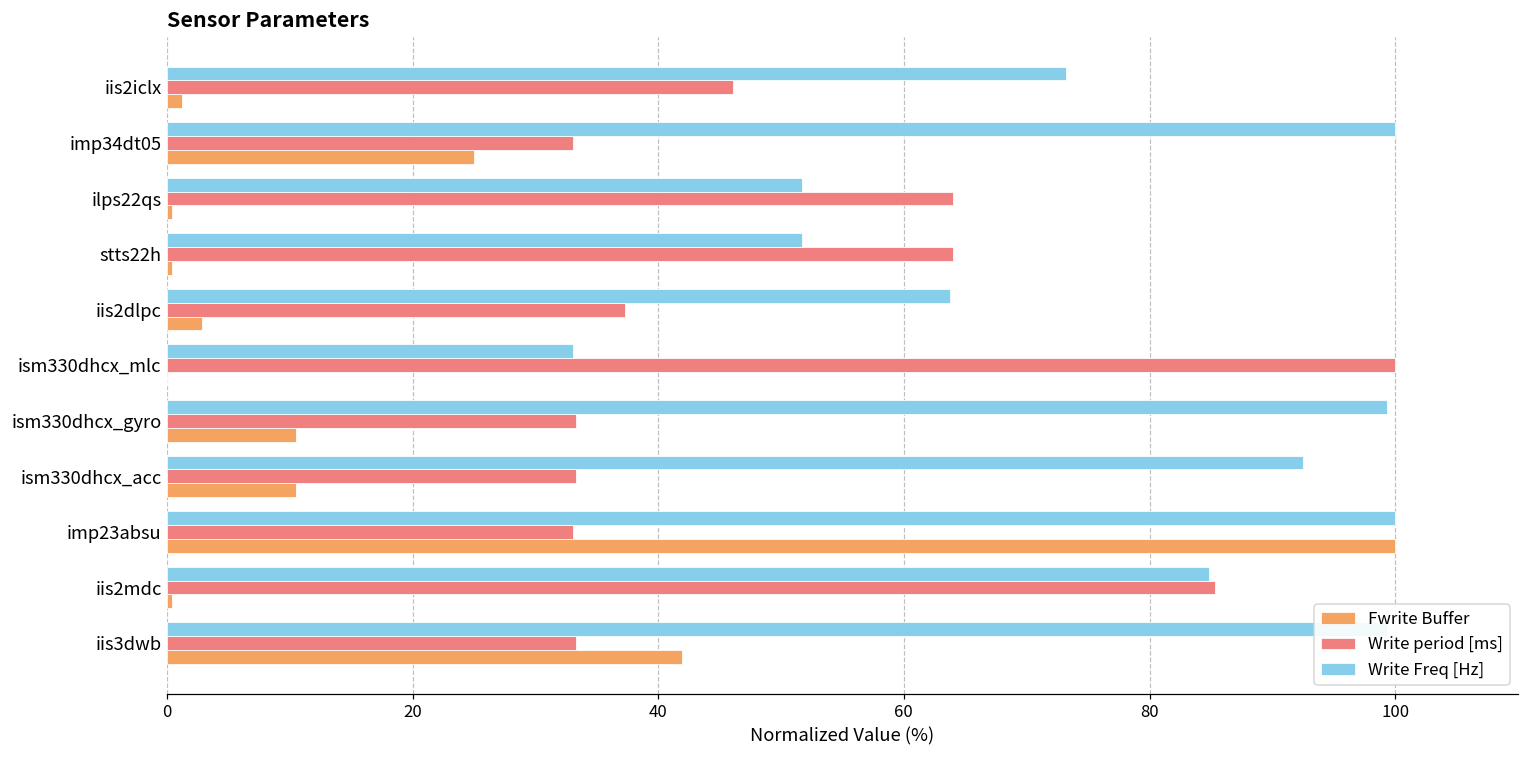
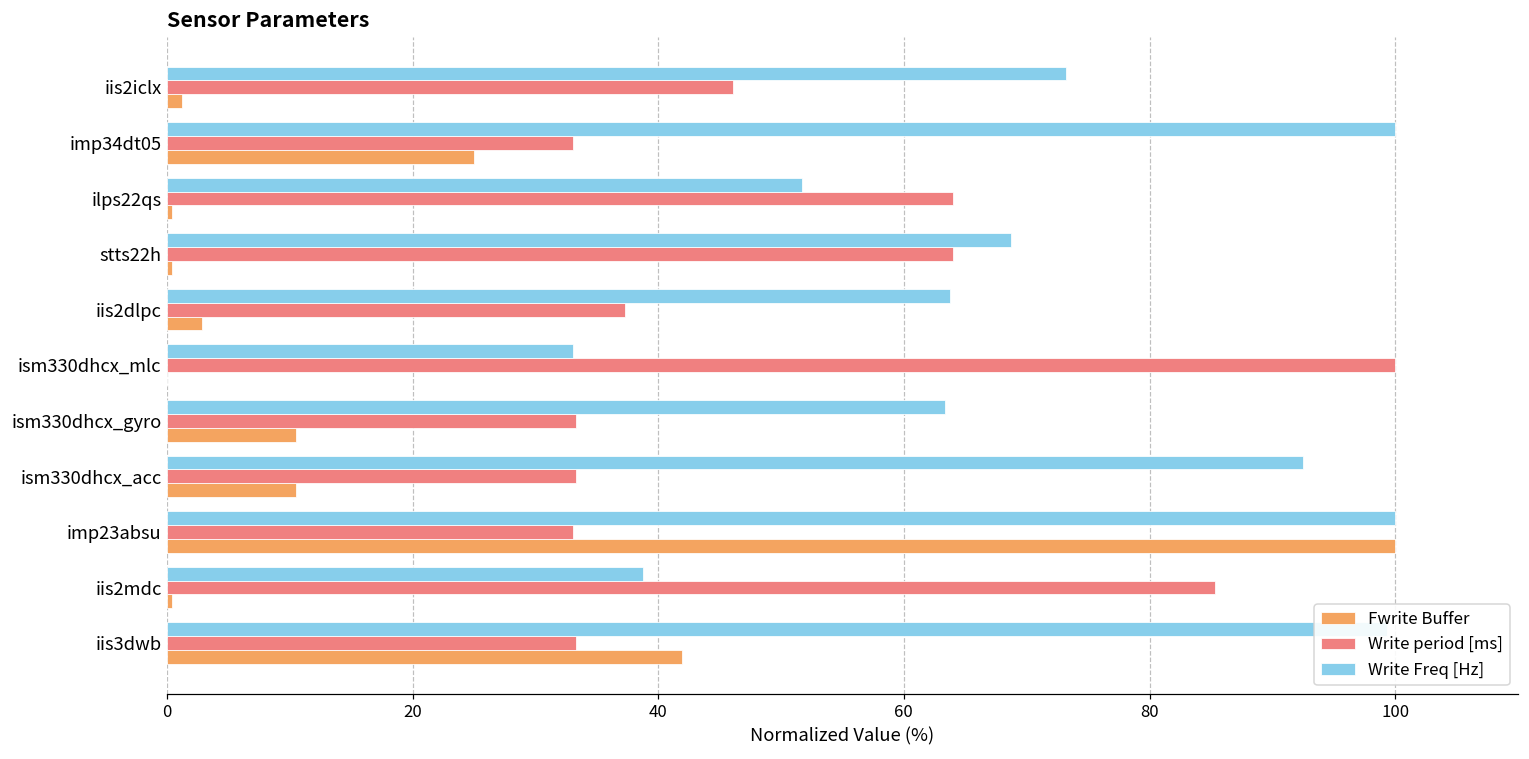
Write Freq [Hz], stts22h: 51.7 -> 68.7
Write Freq [Hz], ism330dhcx_gyro: 99.4 -> 63.3
Write Freq [Hz], iis2mdc: 84.8 -> 38.8
